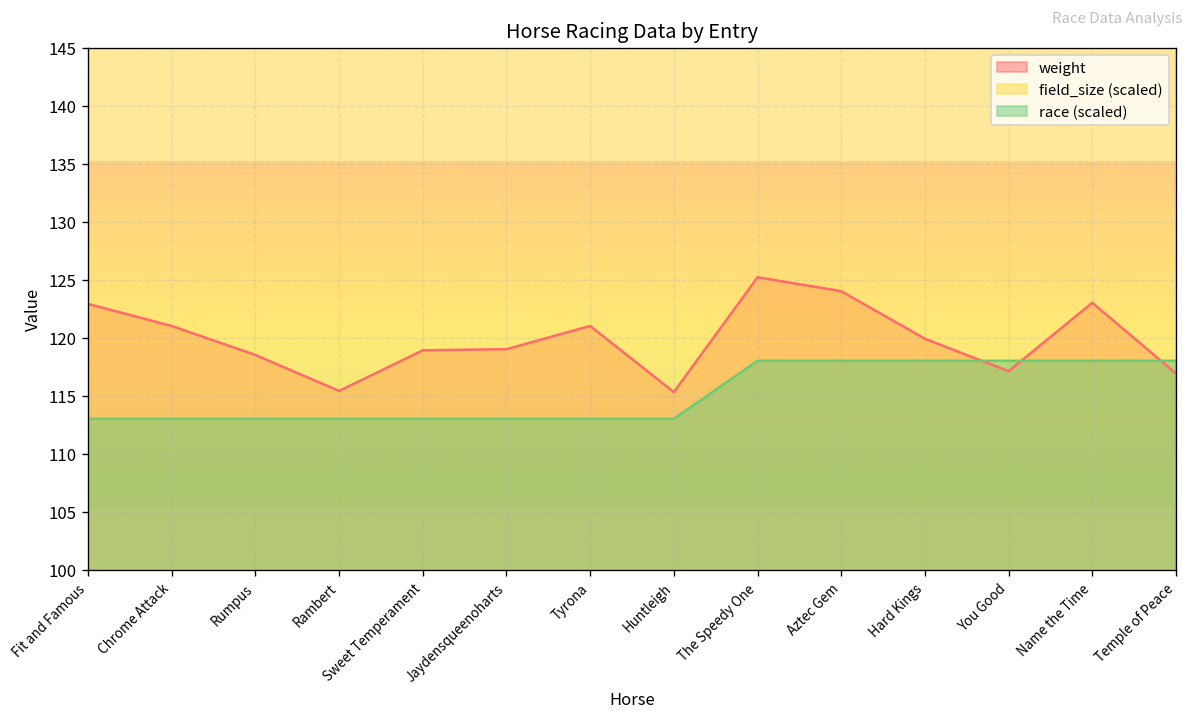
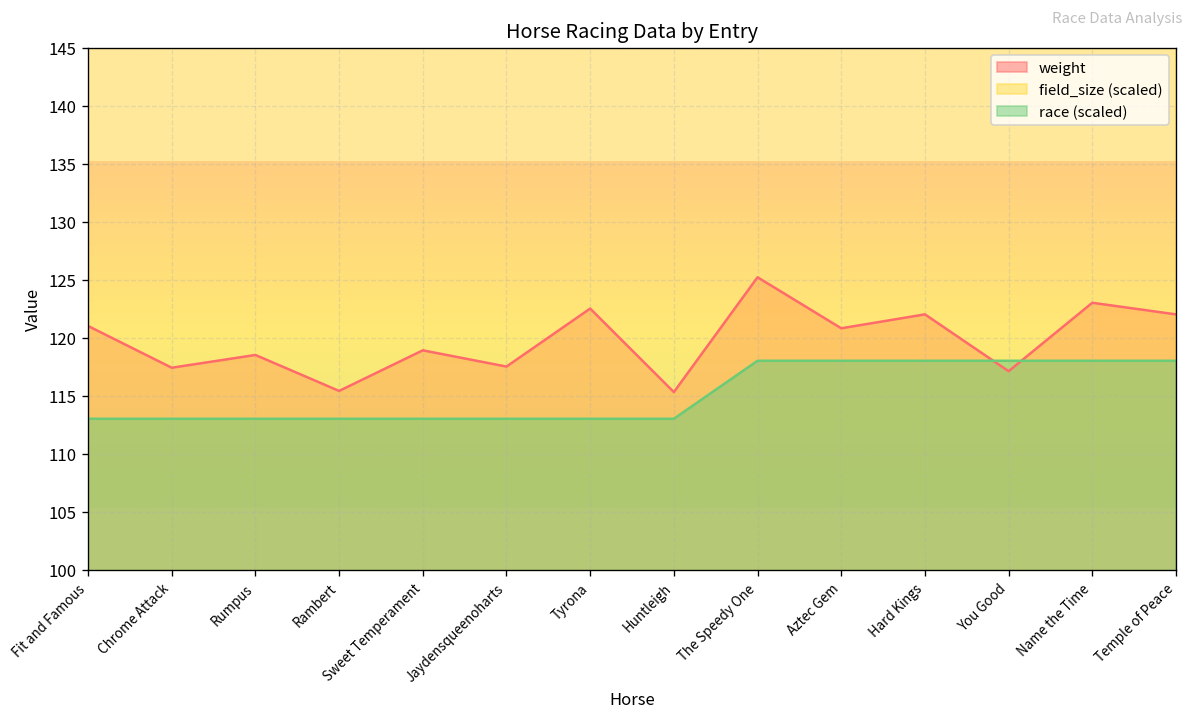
weight, Fit and Famous: 123 -> 121
weight, Chrome Attack: 121 -> 117
weight, Jaydensqueenoharts: 119 -> 118
weight, Tyrona: 121 -> 123
weight, Aztec Gem: 124 -> 121
weight, Hard Kings: 120 -> 122
weight, Temple of Peace: 117 -> 122
